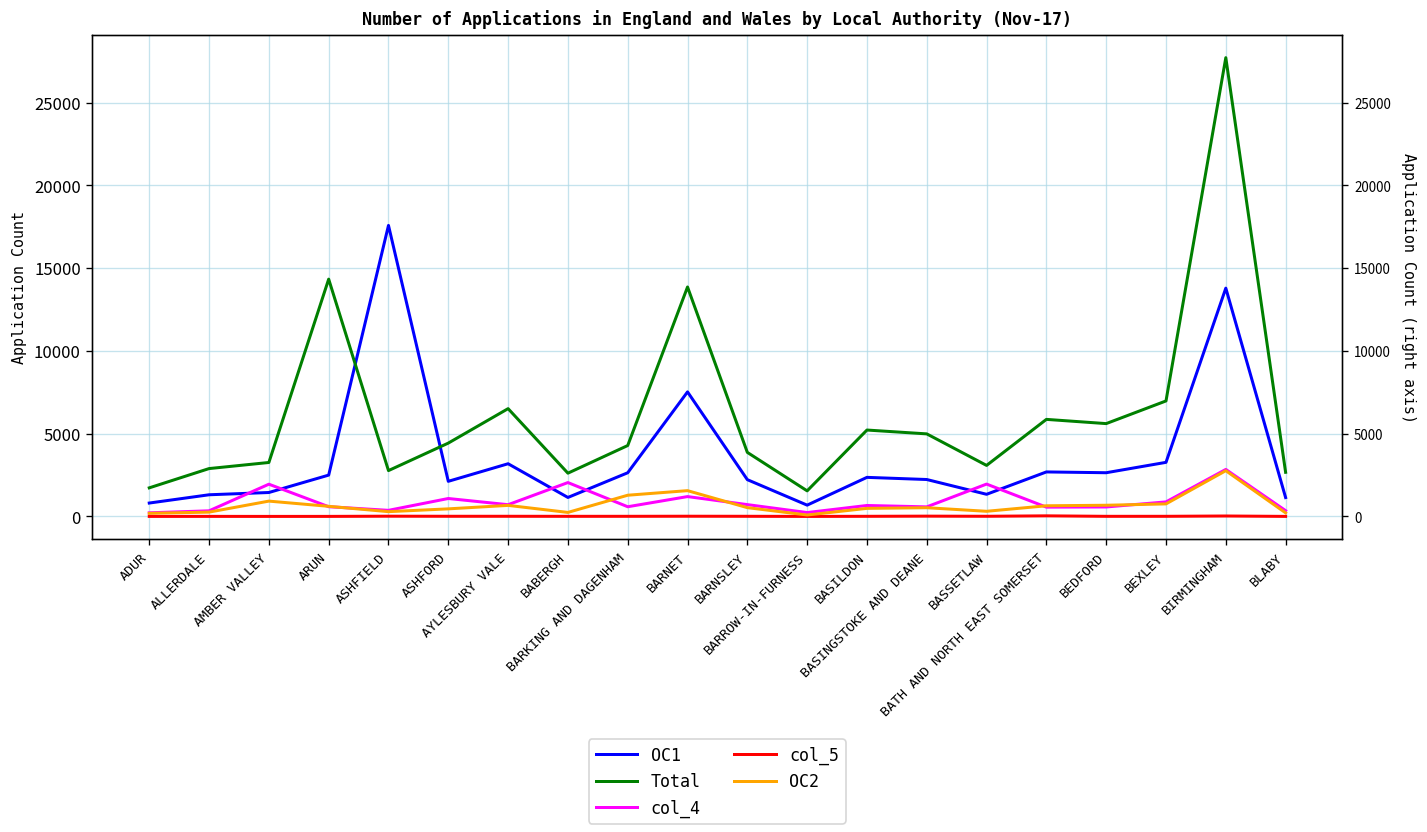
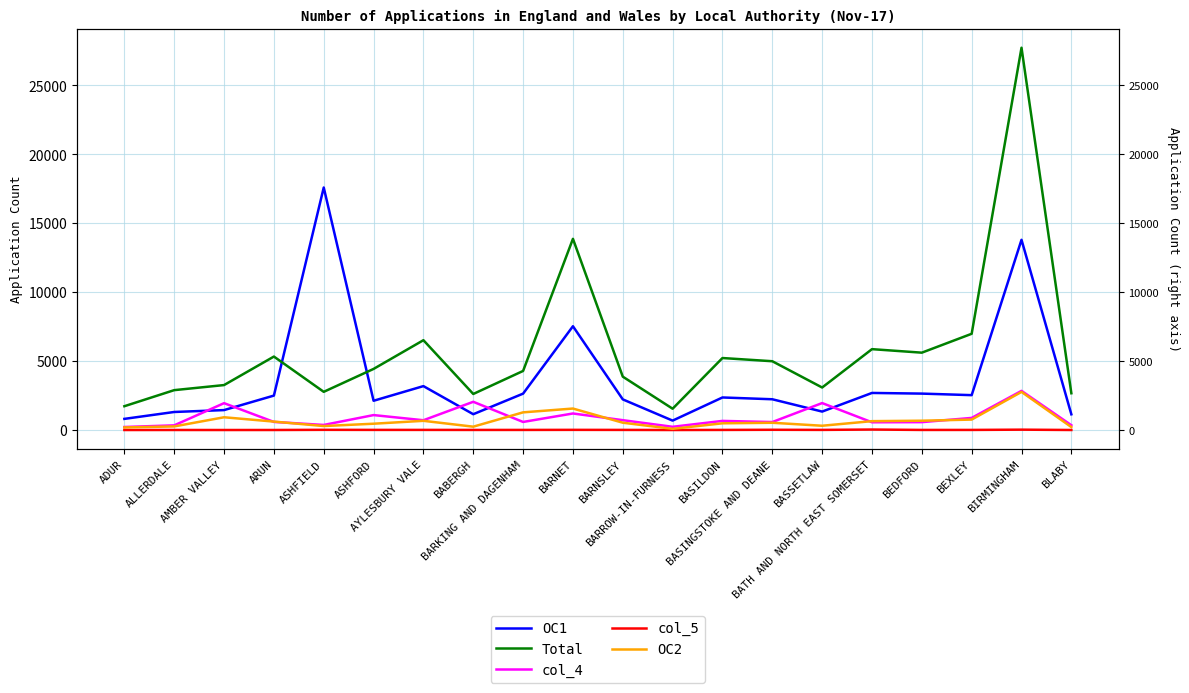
Total, ARUN: 14300 -> 5300
OC1, BEXLEY: 3300 -> 2500
